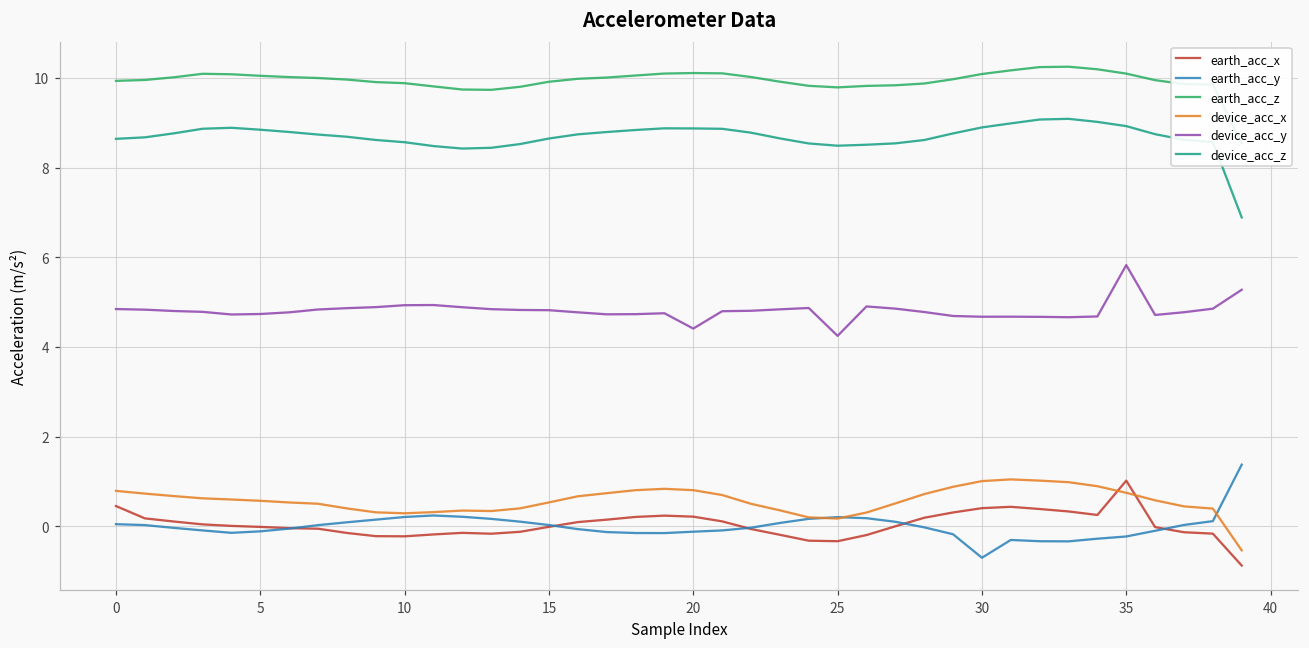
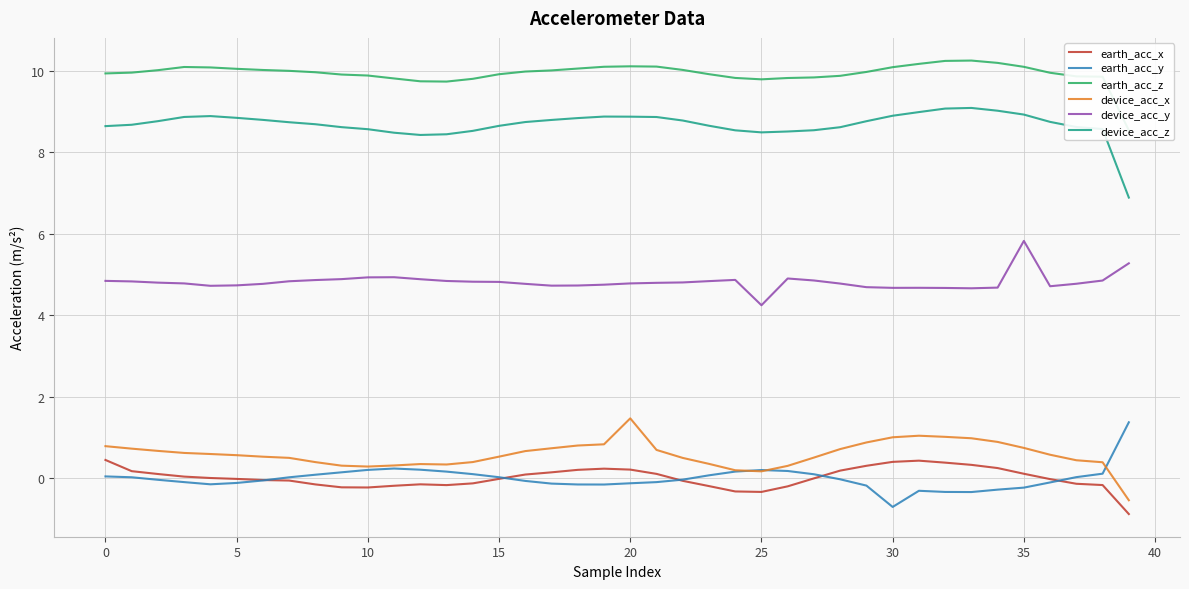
device_acc_x, 20: 0.8 -> 1.5
device_acc_y, 20: 4.4 -> 4.8
earth_acc_x, 35: 1.0 -> 0.1
